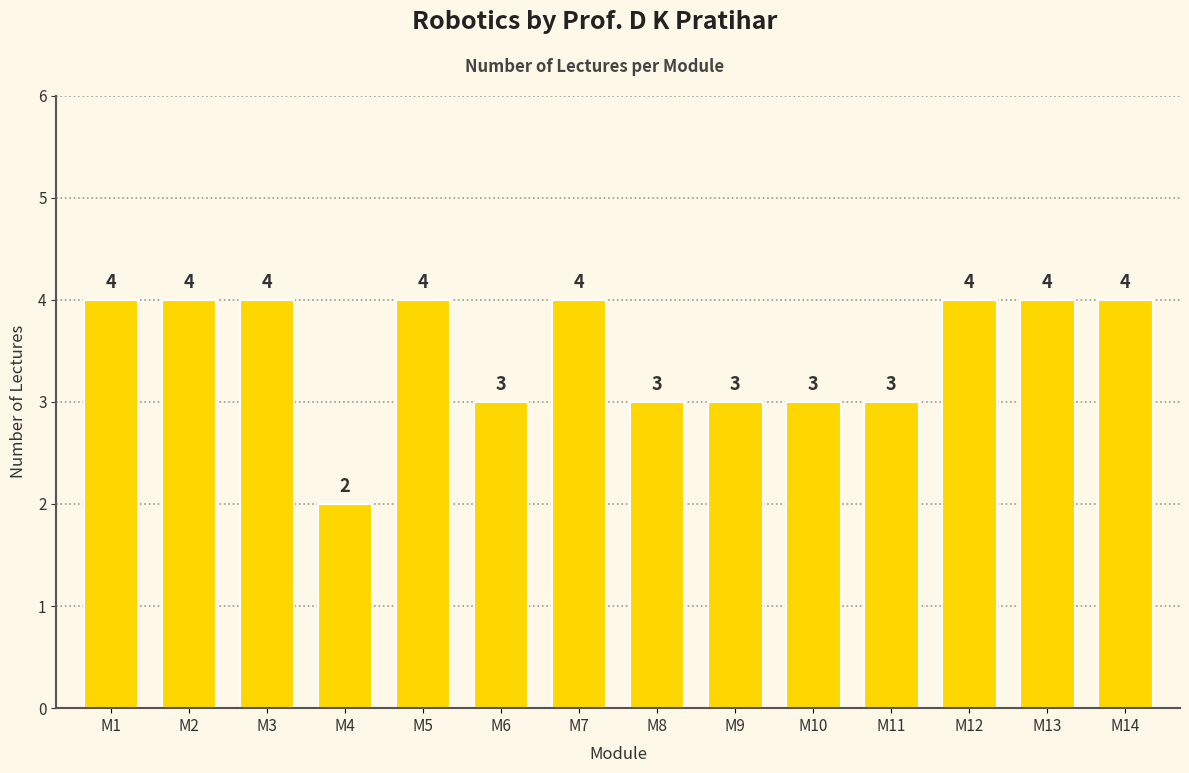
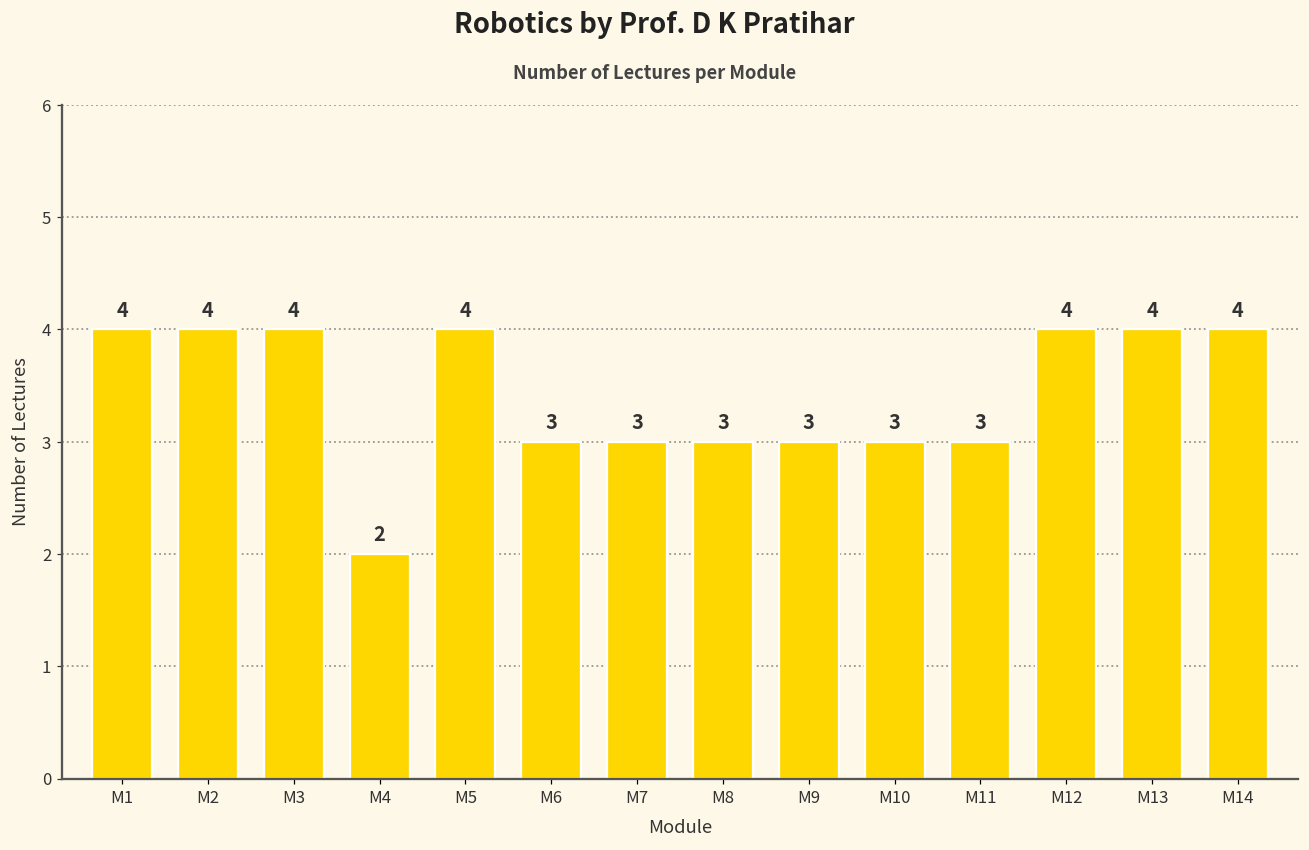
M7: 4 -> 3
